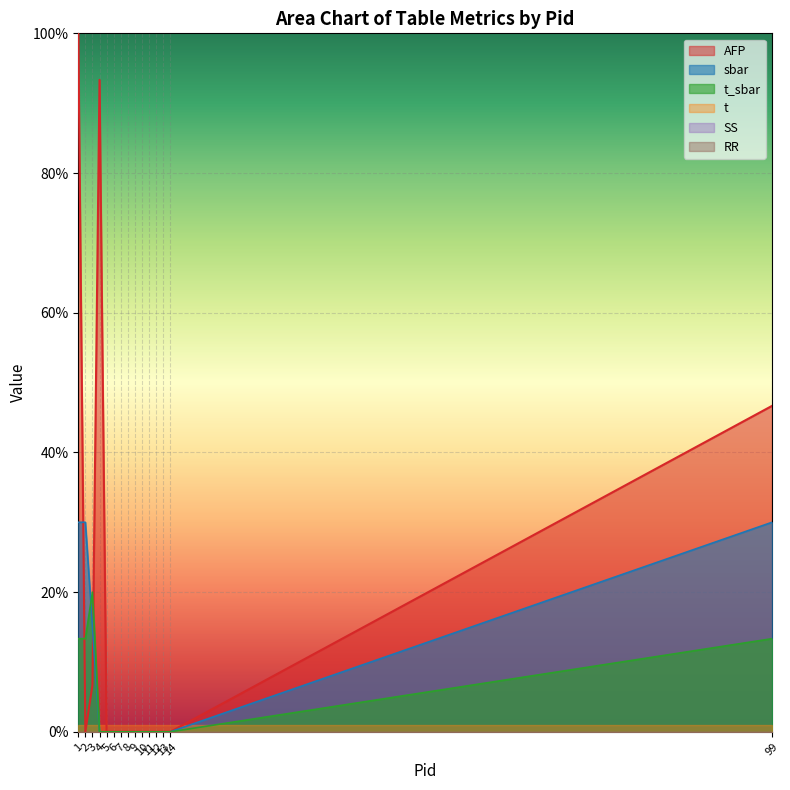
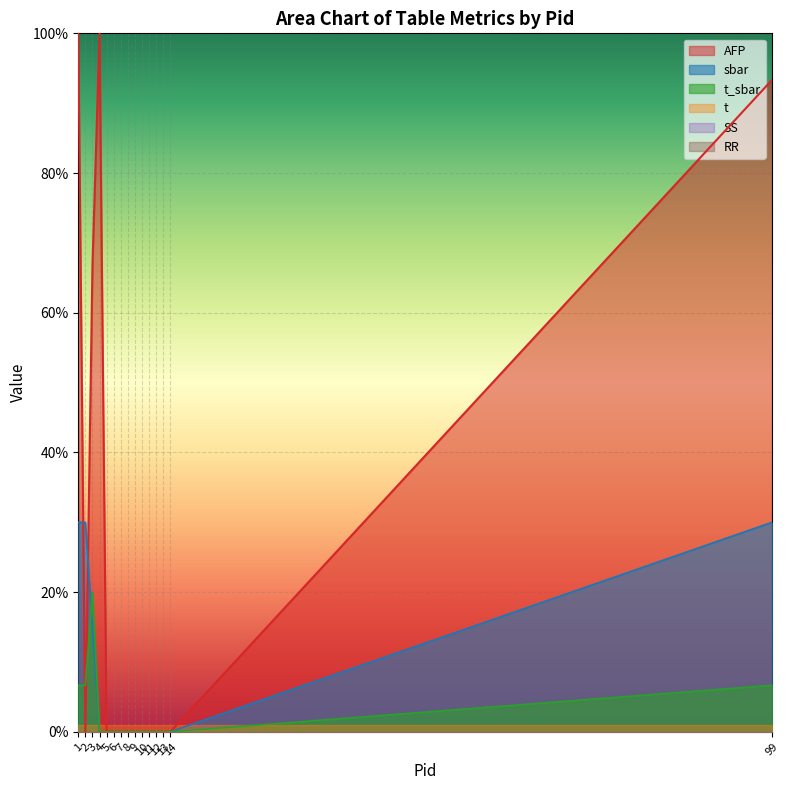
t_sbar, 1: 13% -> 7%
t_sbar, 2: 13% -> 7%
AFP, 3: 7% -> 67%
AFP, 4: 93% -> 100%
AFP, 99: 47% -> 93%
t_sbar, 99: 13% -> 7%
